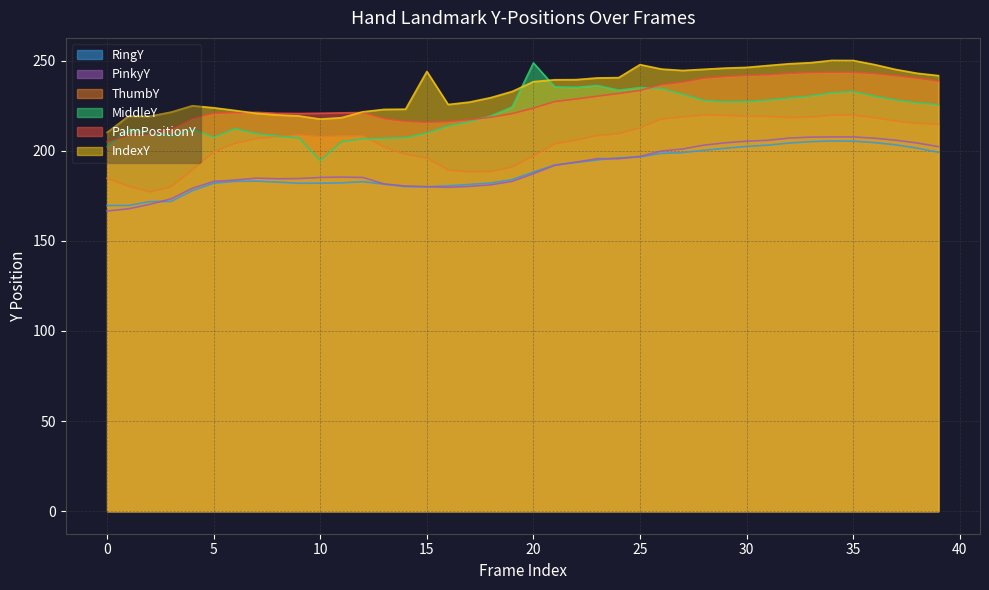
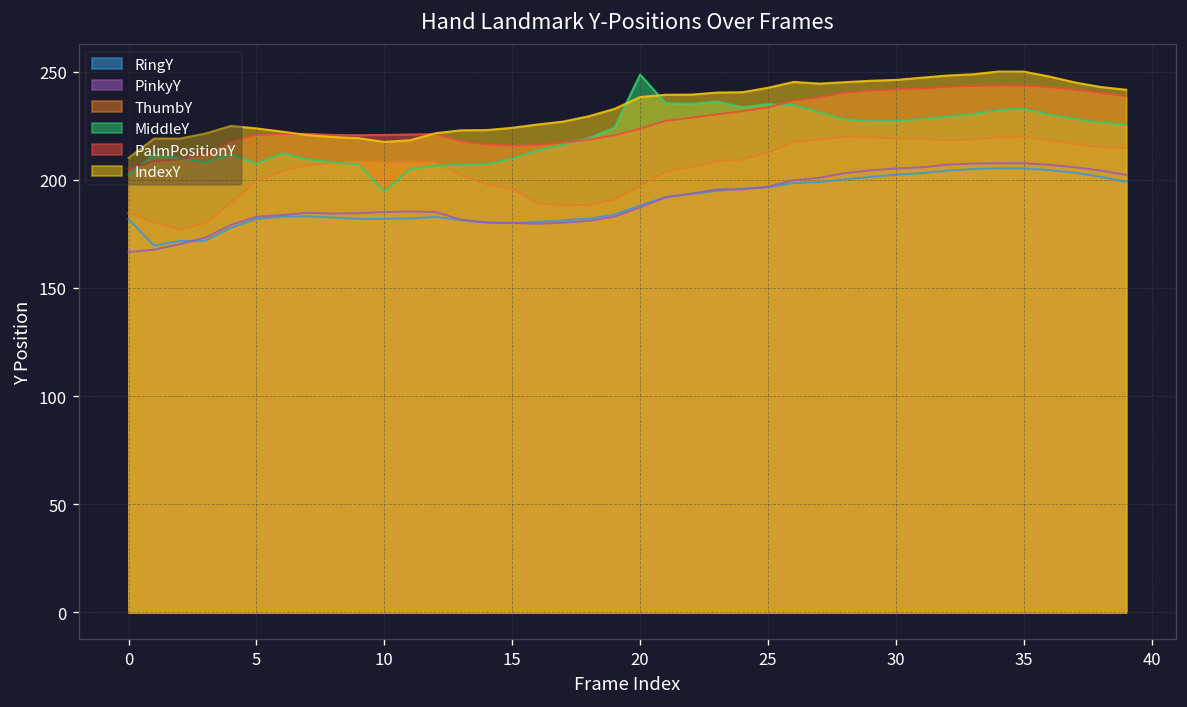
RingY, 0: 170 -> 182
IndexY, 15: 244 -> 224
IndexY, 25: 248 -> 243
